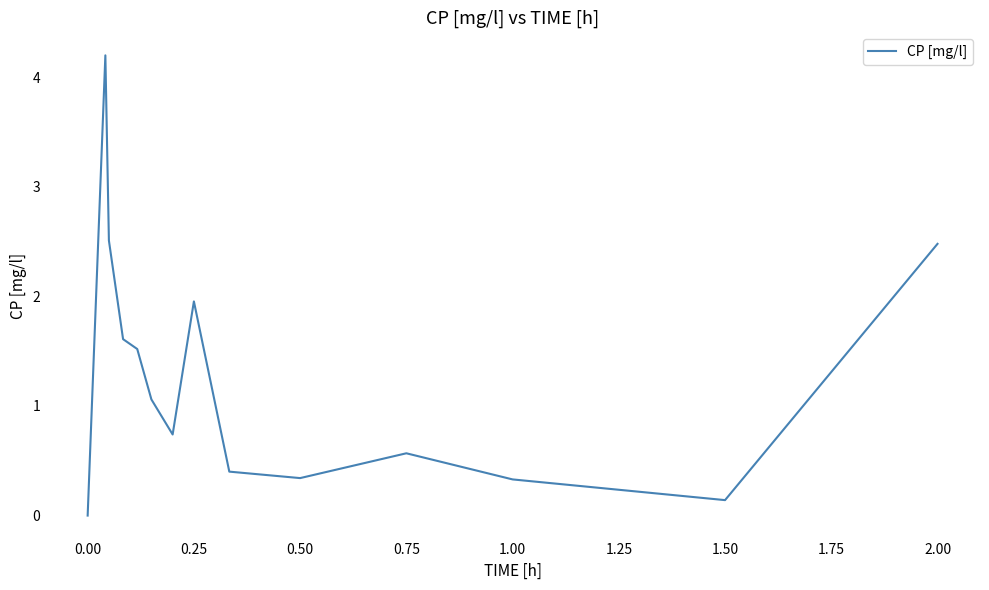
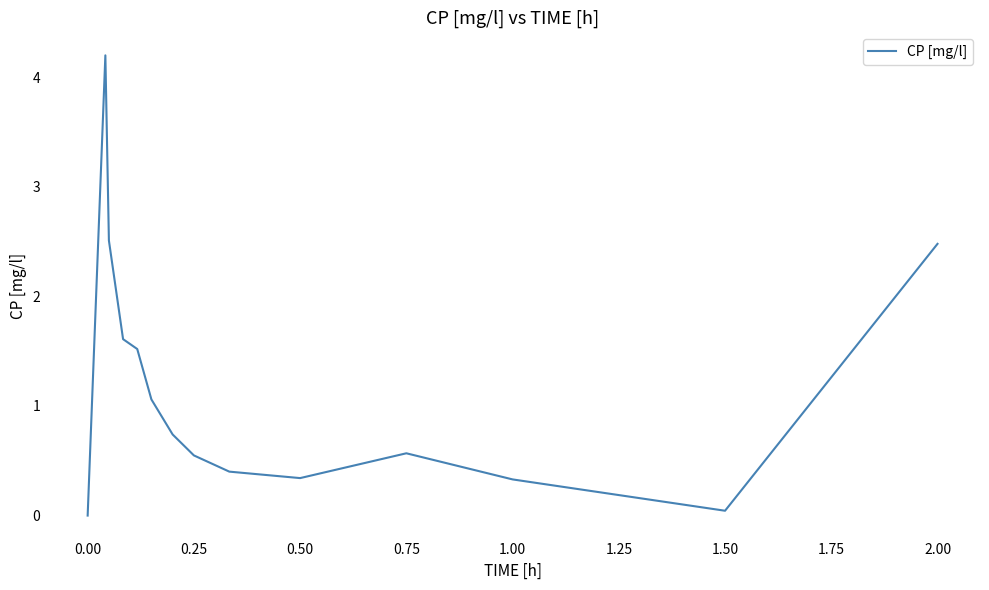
0.25: 1.95 -> 0.55
1.50: 0.14 -> 0.04
